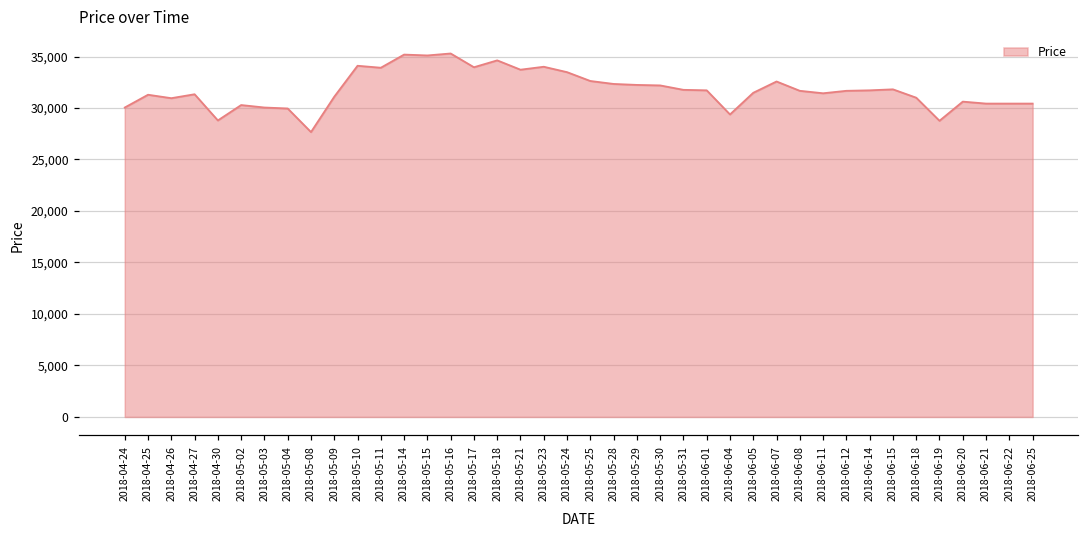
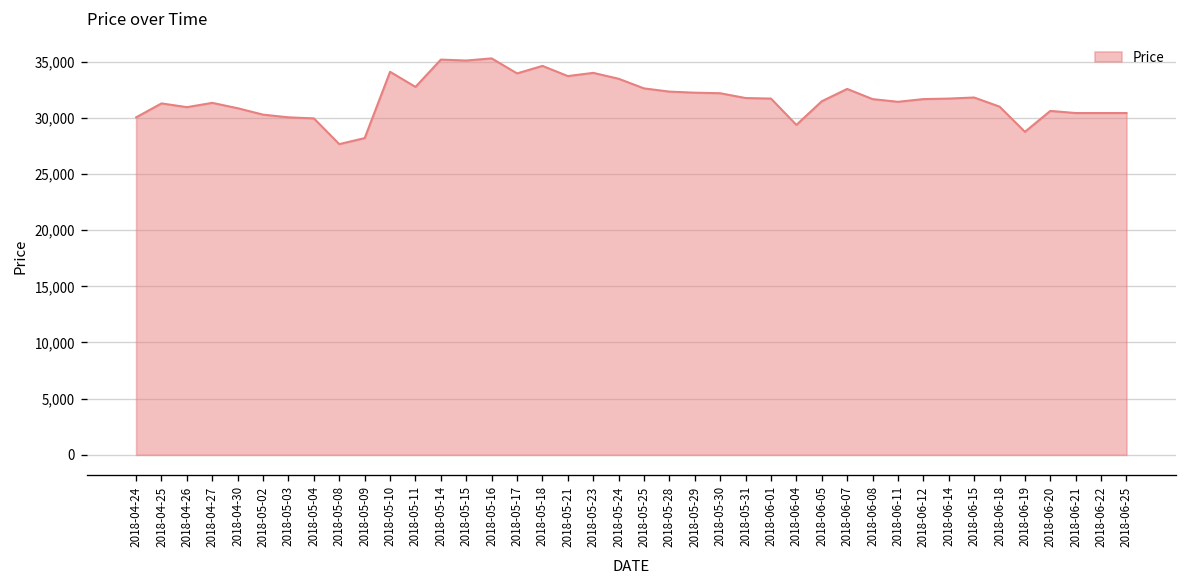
2018-04-30: 29,000 -> 31,000
2018-05-09: 31,000 -> 28,000
2018-05-11: 34,000 -> 33,000
